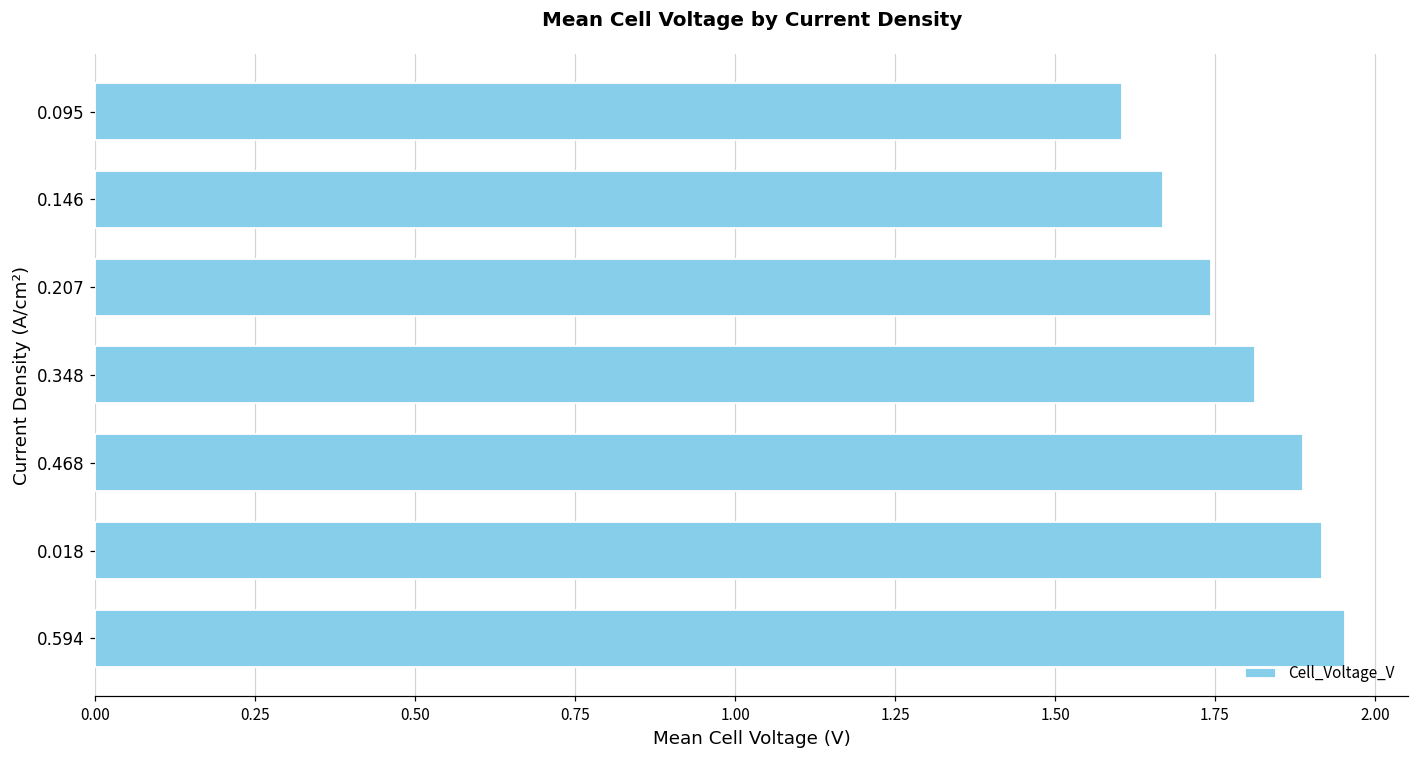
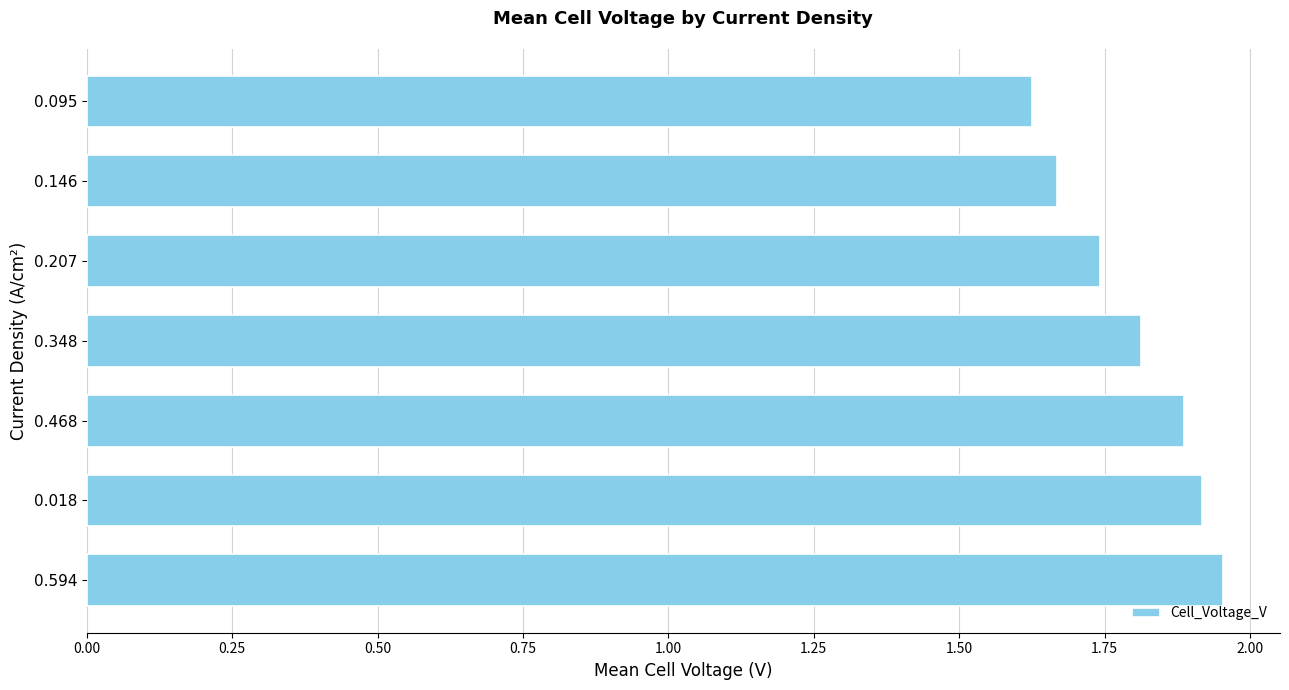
0.095: 1.61 -> 1.63
